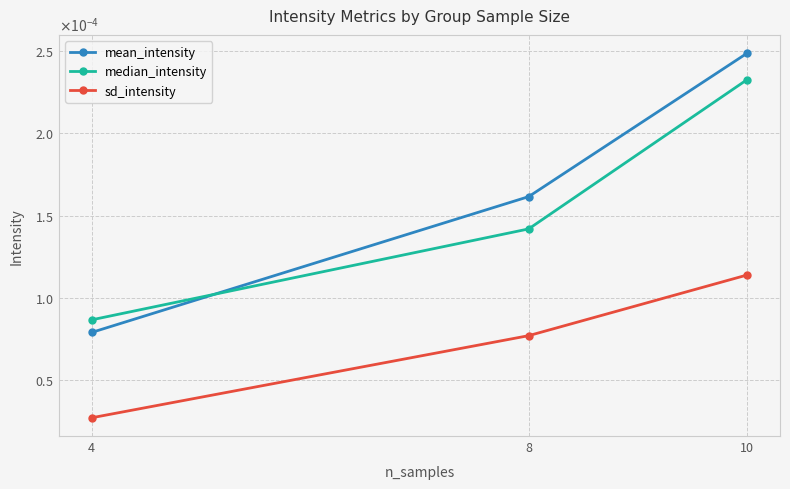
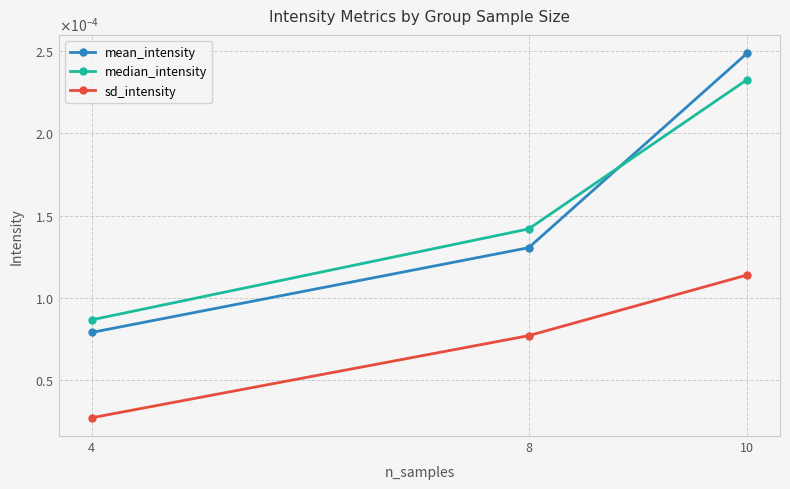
mean_intensity, 8: 0.000162 -> 0.000130
